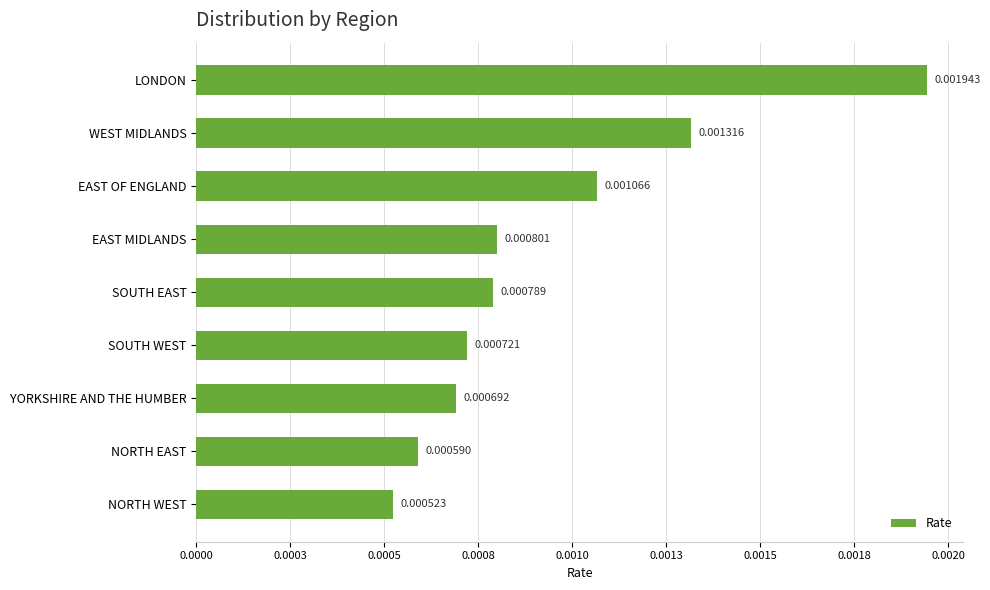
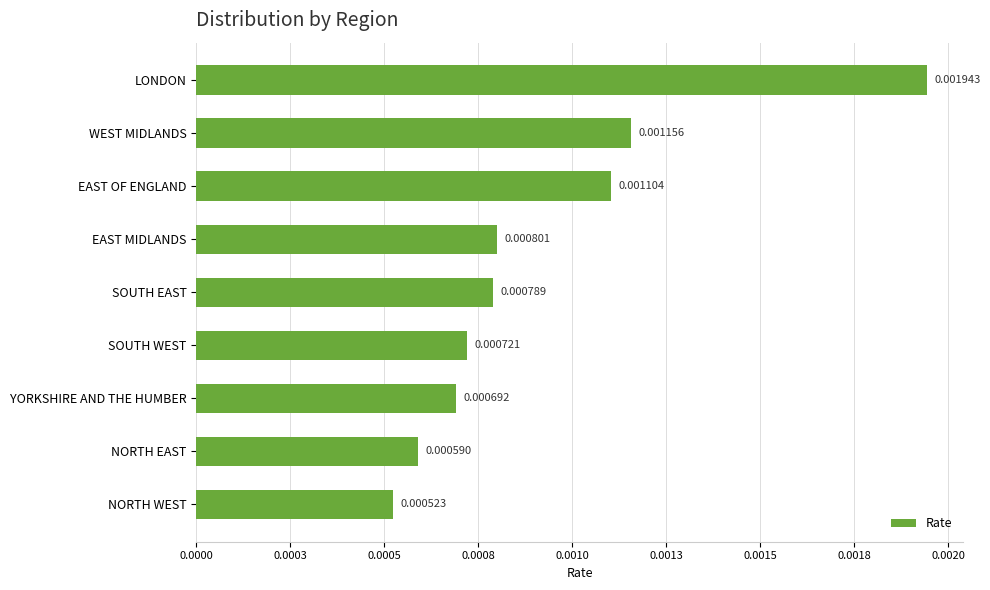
WEST MIDLANDS: 0.001316 -> 0.001156
EAST OF ENGLAND: 0.001066 -> 0.001104
